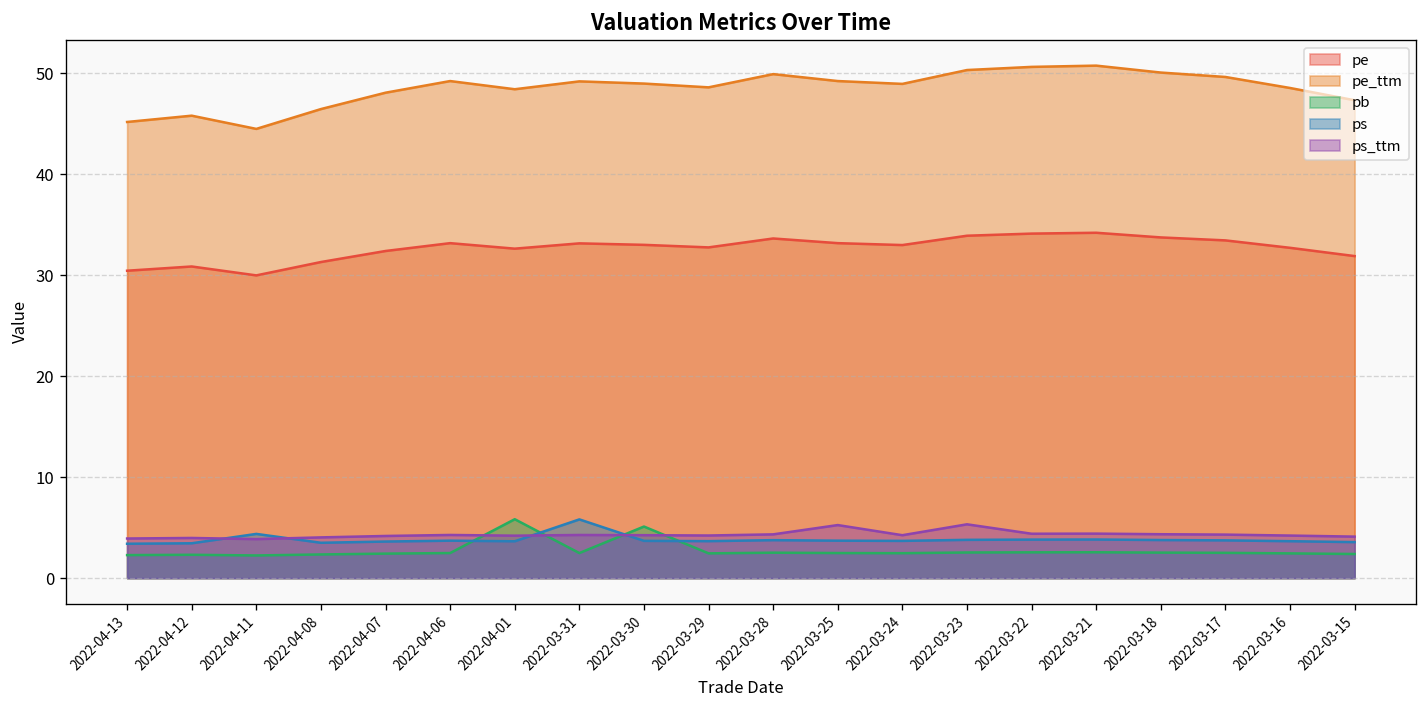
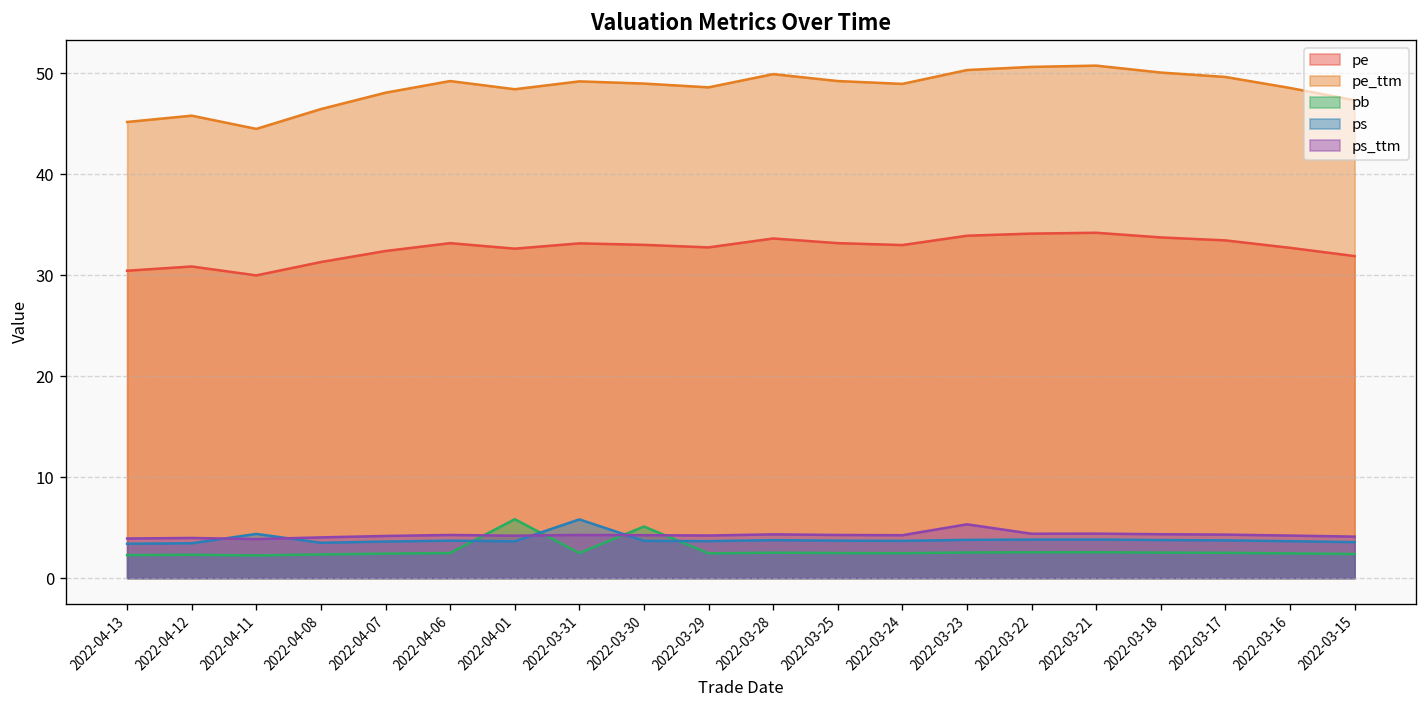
ps_ttm, 2022-03-25: 5 -> 4
